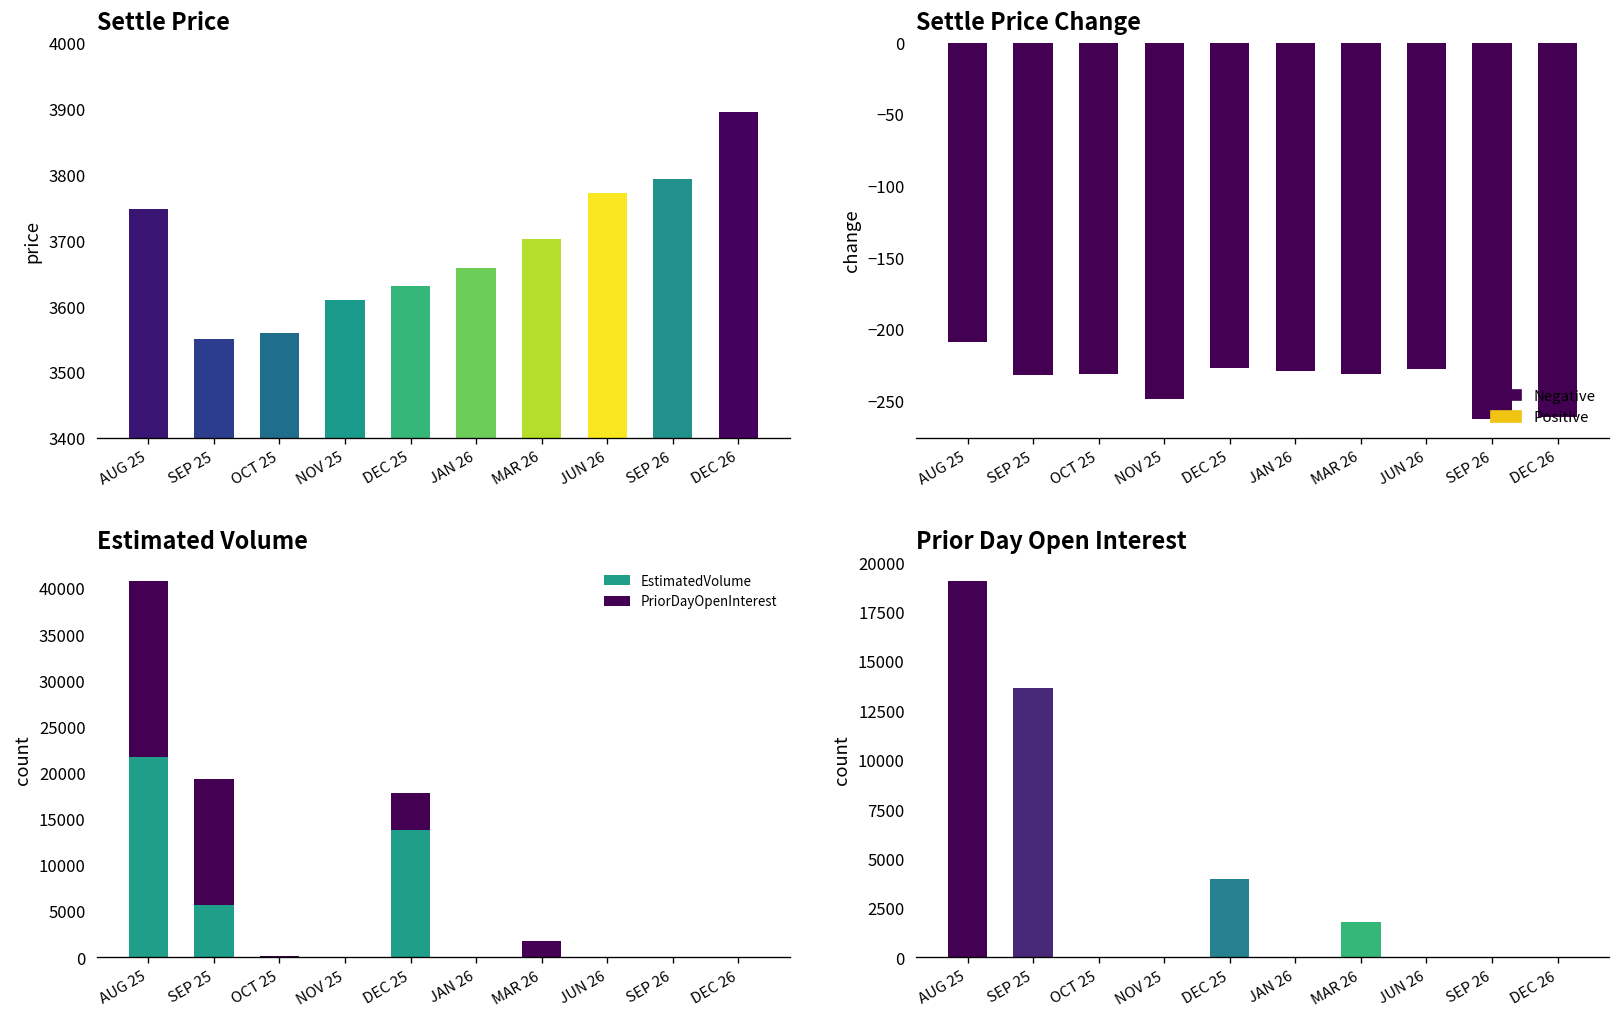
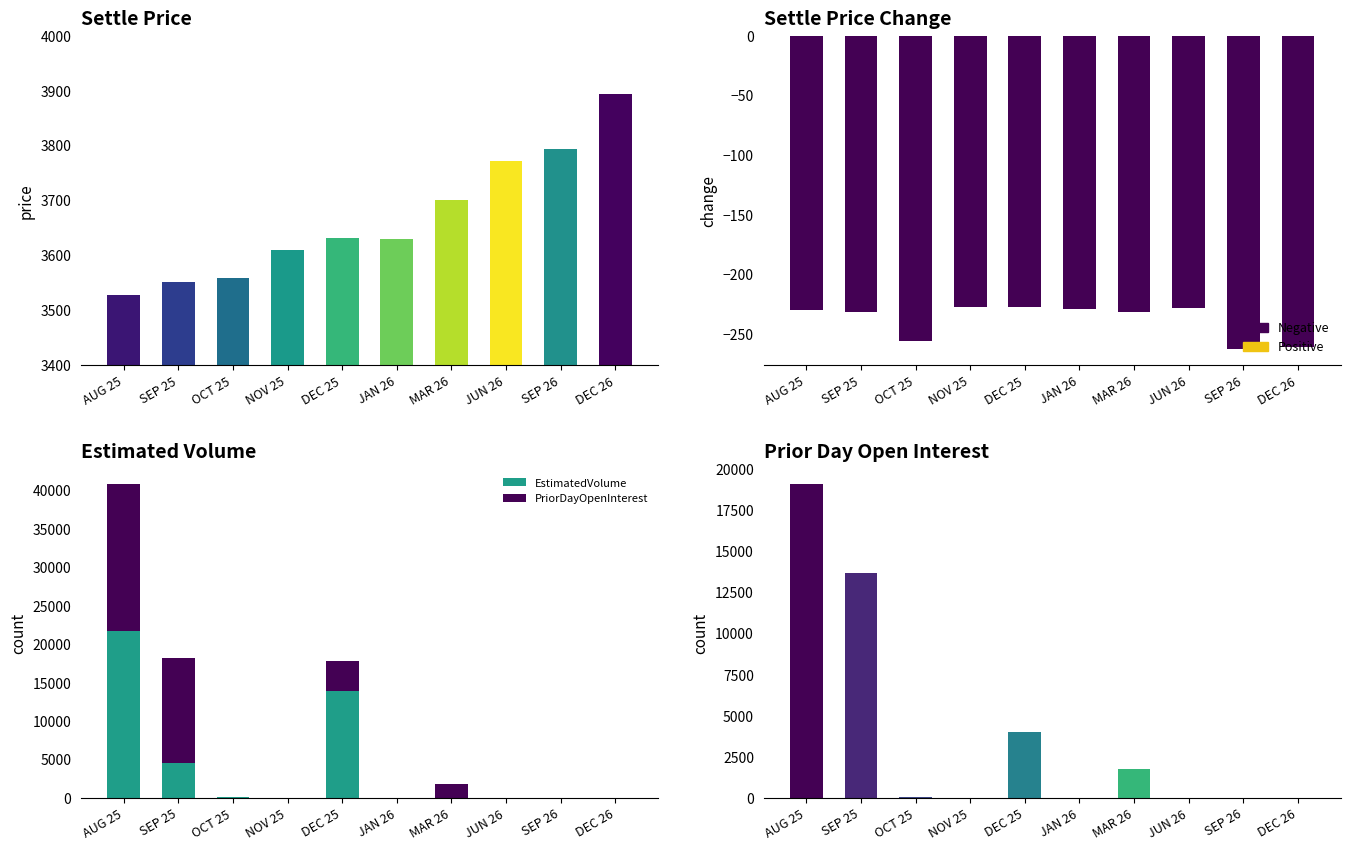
Settle Price, AUG 25: 3750 -> 3530
Settle Price, JAN 26: 3660 -> 3630
Settle Price Change, AUG 25: -209 -> -230
Settle Price Change, OCT 25: -232 -> -256
Settle Price Change, NOV 25: -249 -> -227
Estimated Volume, EstimatedVolume, SEP 25: 6000 -> 5000
